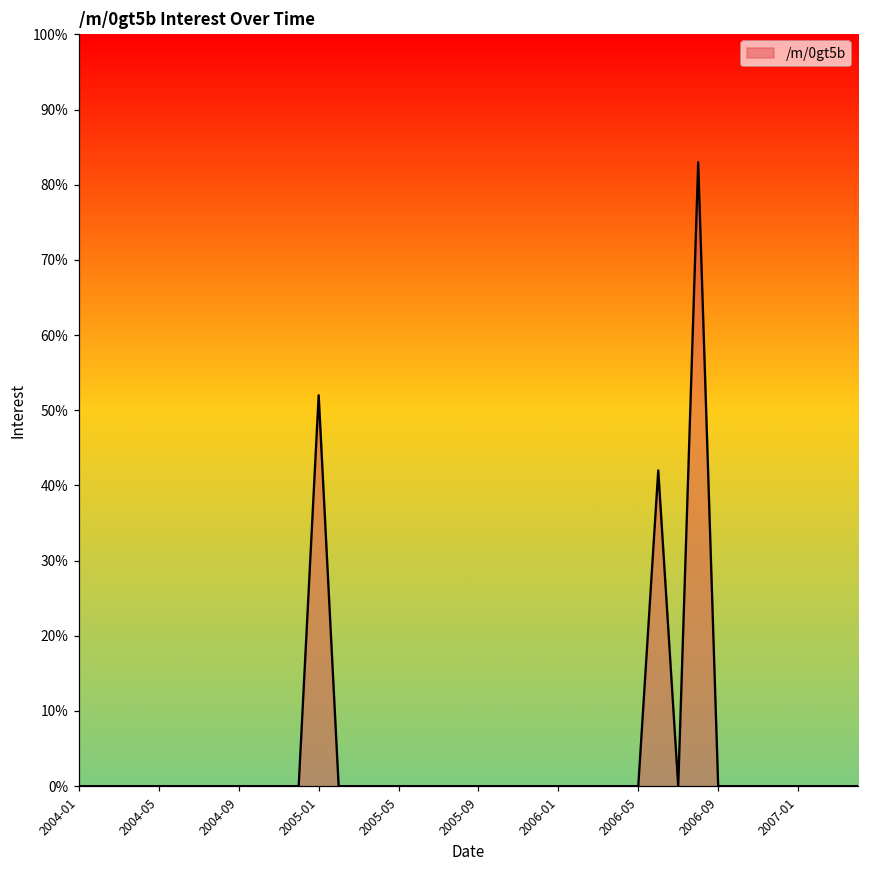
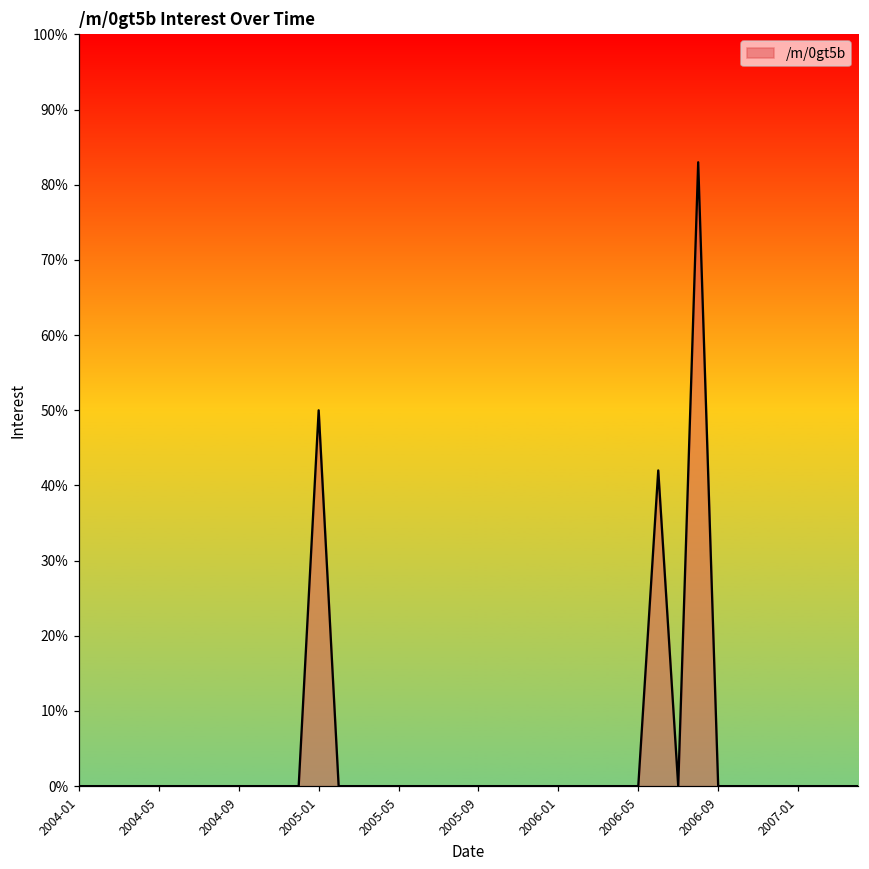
2005-01: 52% -> 50%
